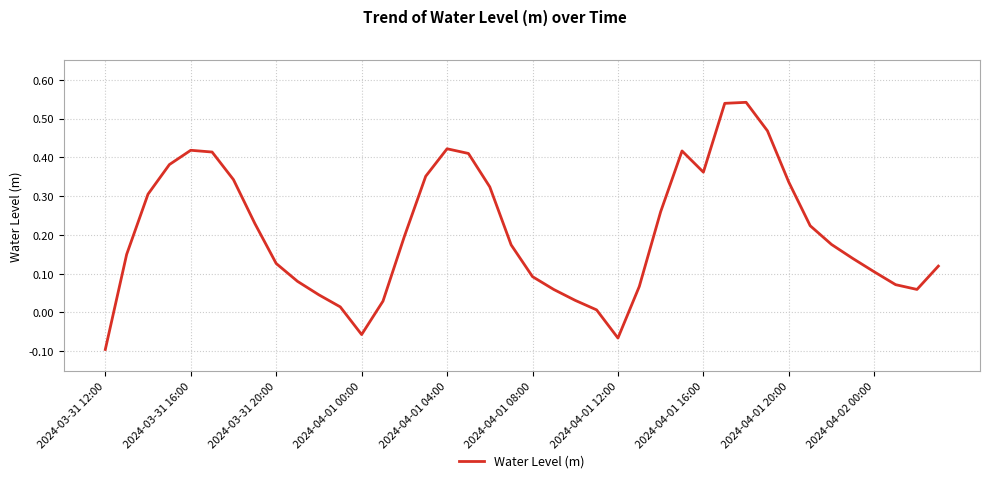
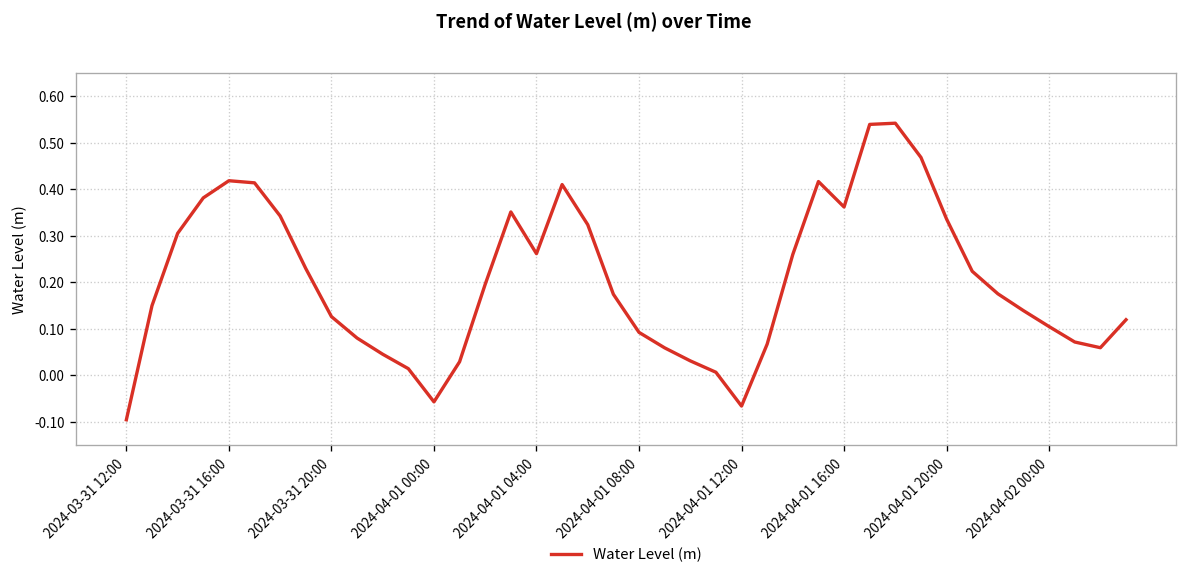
2024-04-01 04:00: 0.42 -> 0.26
